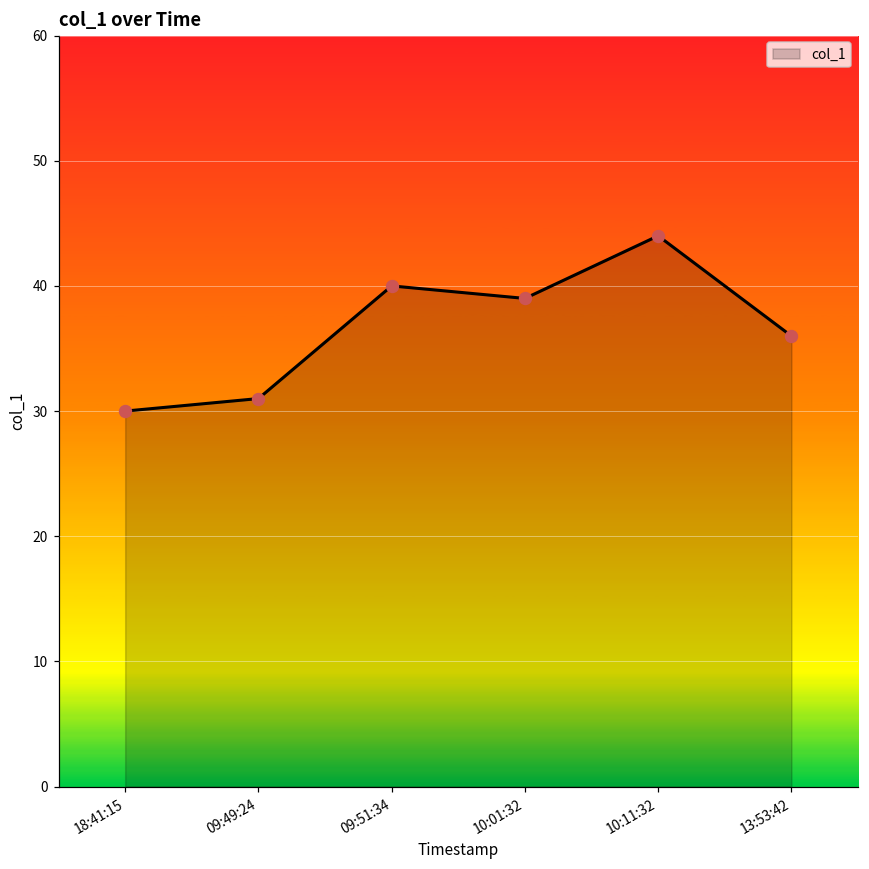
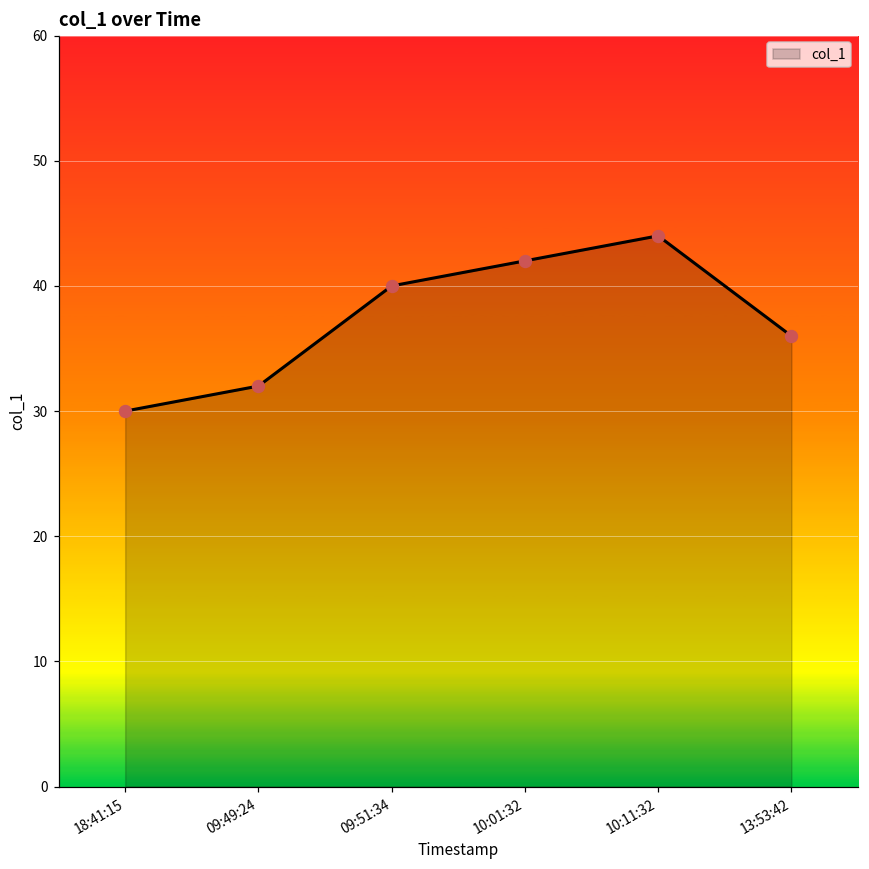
09:49:24: 31 -> 32
10:01:32: 39 -> 42
